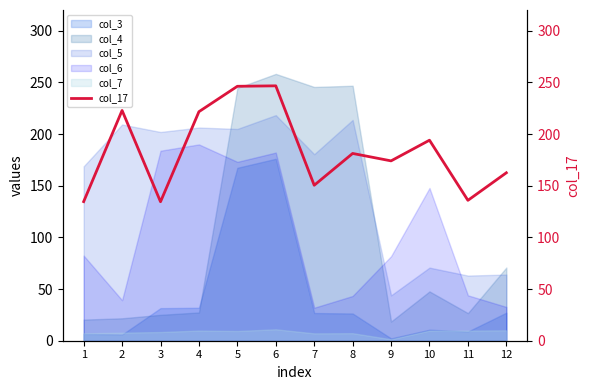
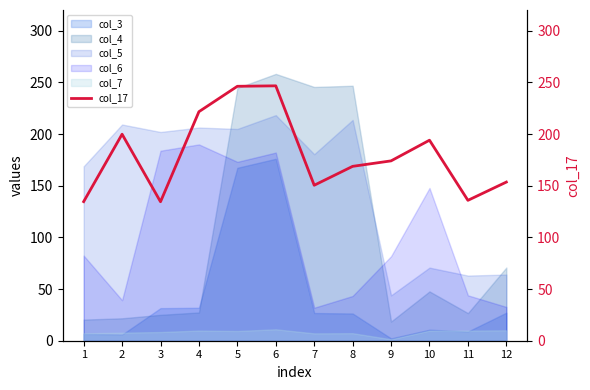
col_17, 2: 223 -> 200
col_17, 8: 181 -> 169
col_17, 12: 162 -> 154
